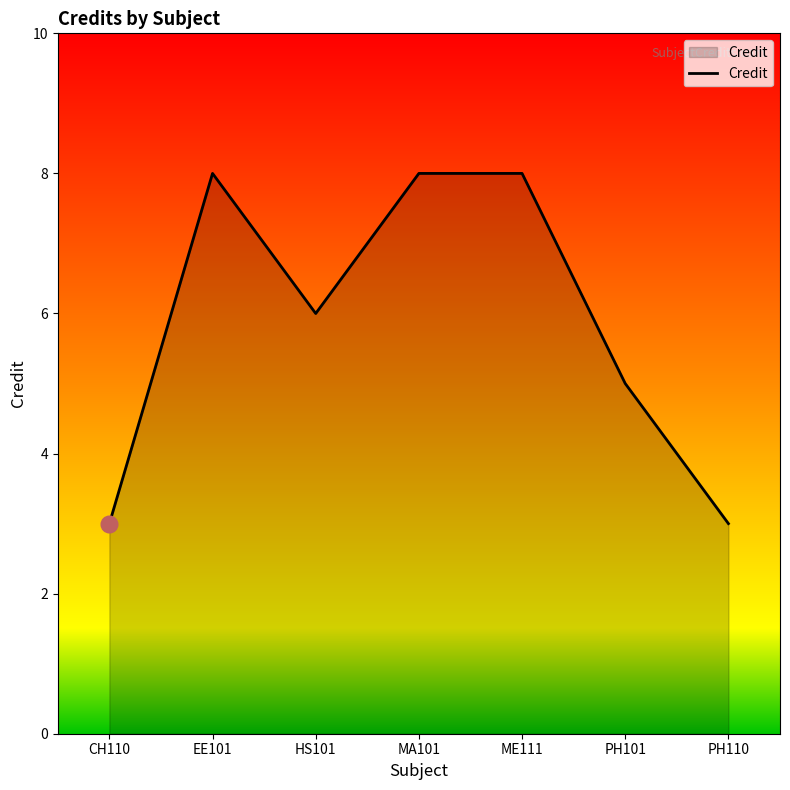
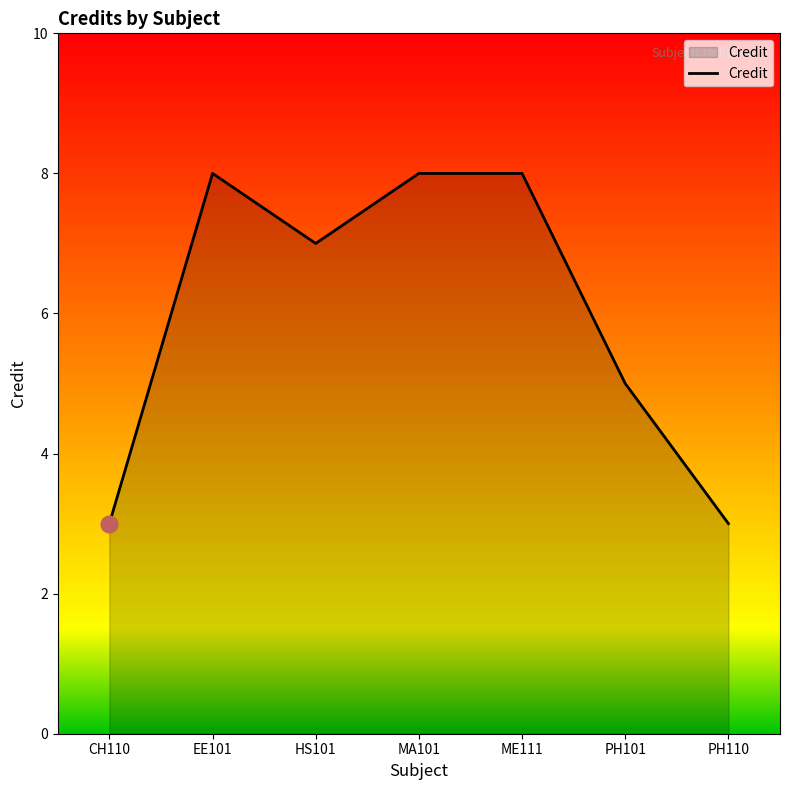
Credit, HS101: 6 -> 7
